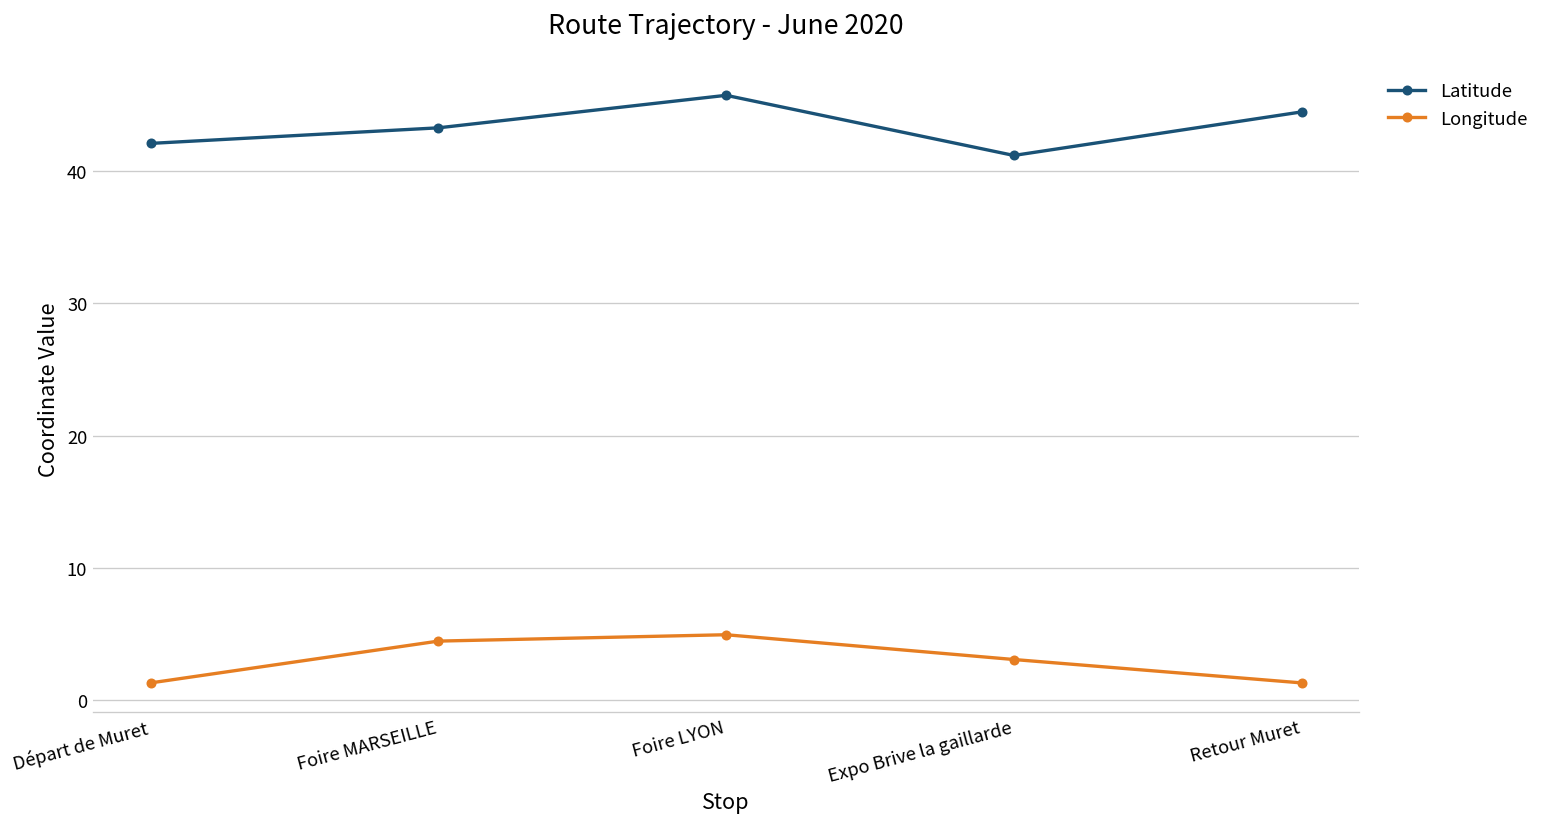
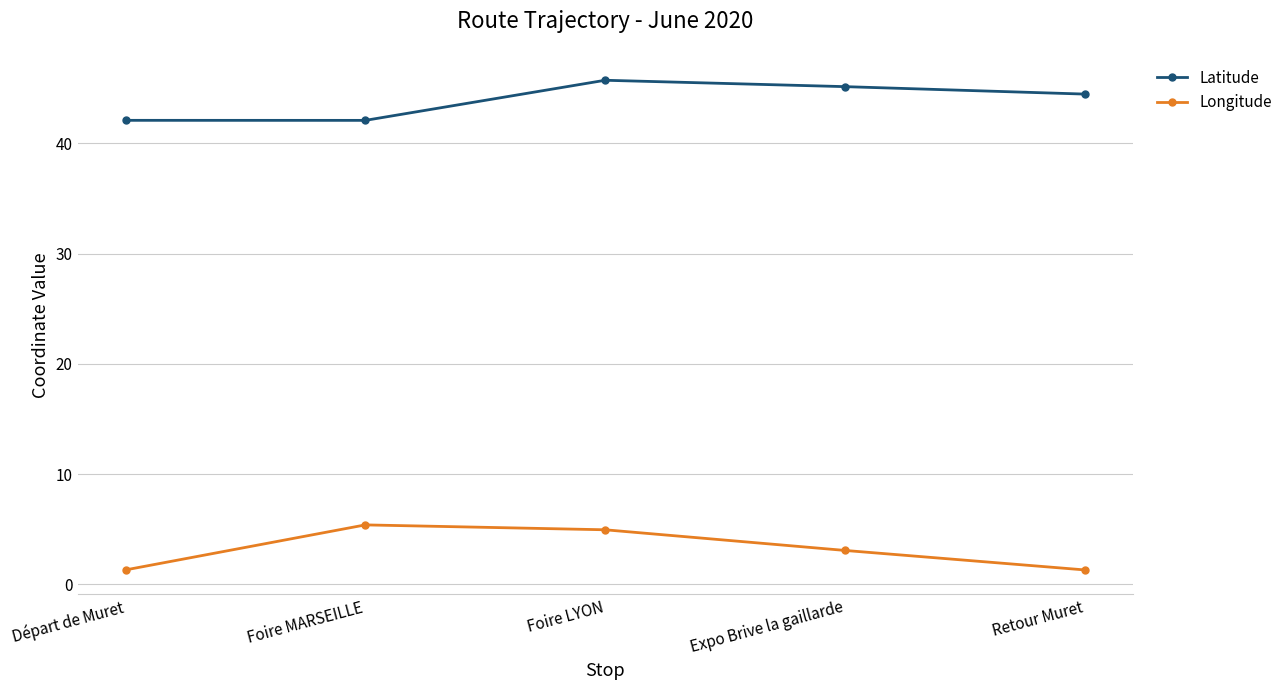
Latitude, Foire MARSEILLE: 43.3 -> 42.1
Longitude, Foire MARSEILLE: 4.5 -> 5.4
Latitude, Expo Brive la gaillarde: 41.2 -> 45.2
